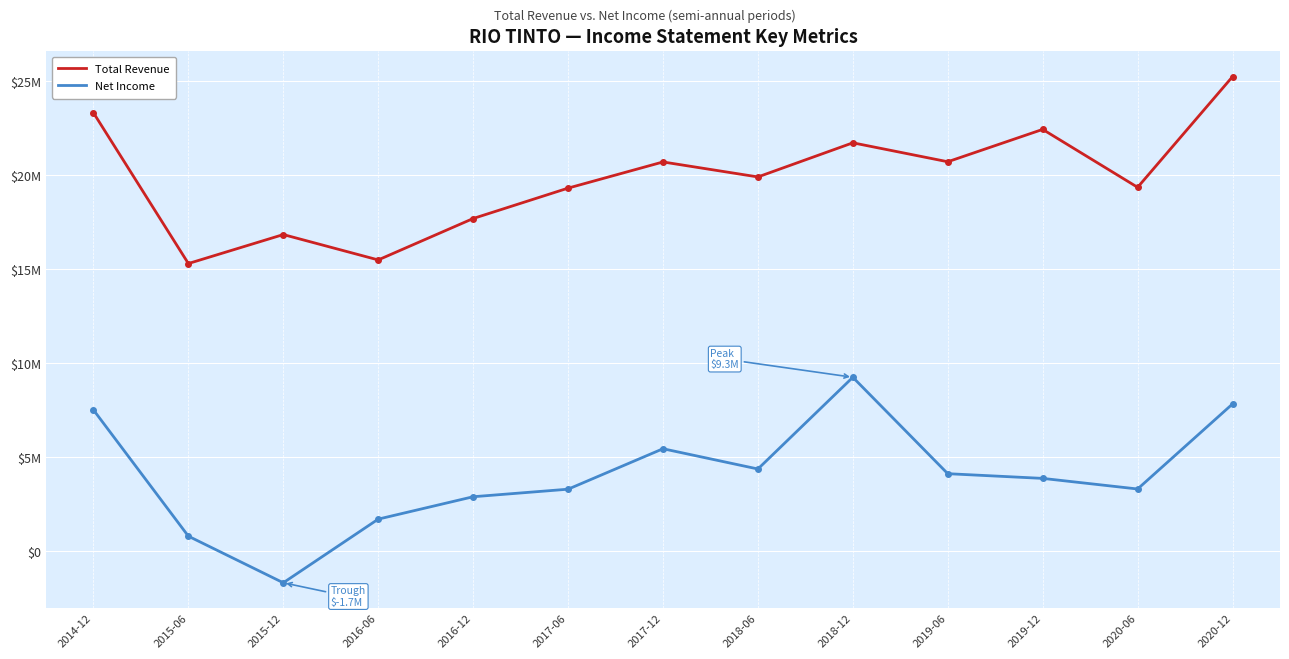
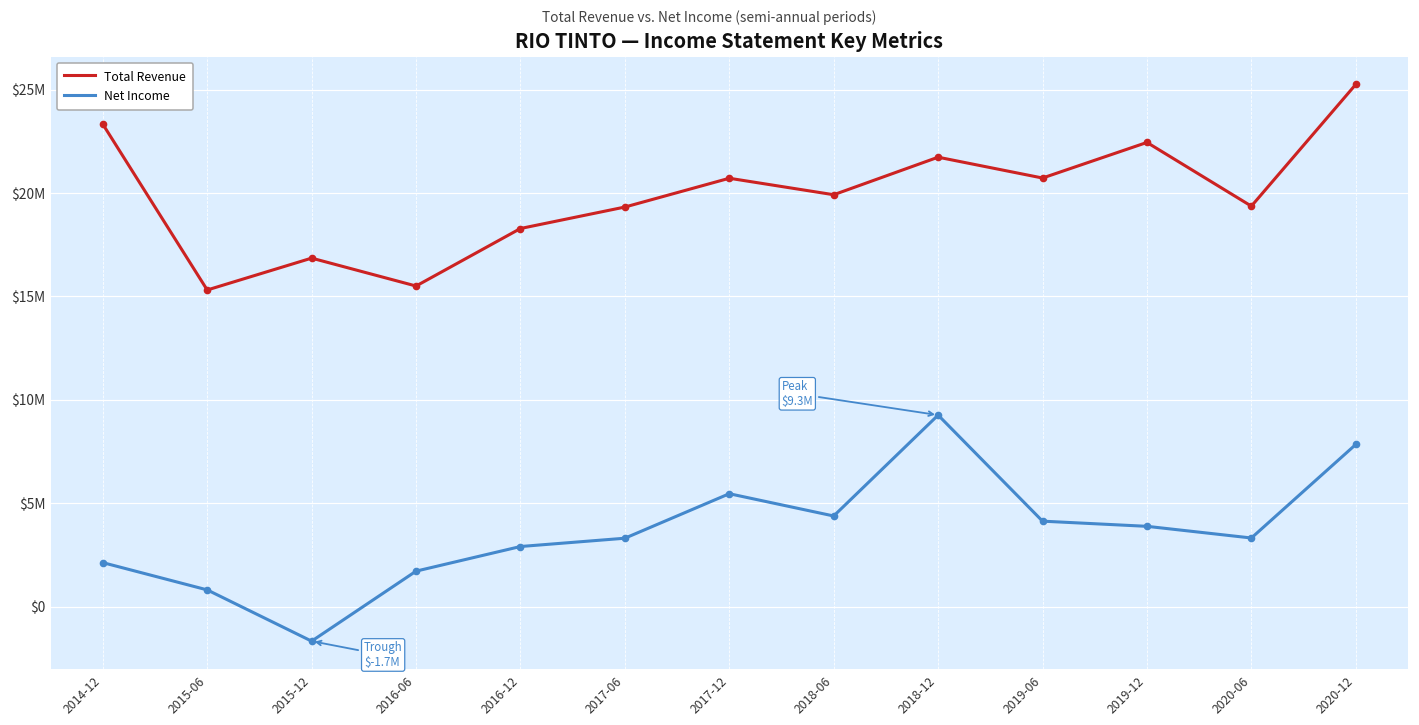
Net Income, 2014-12: $7500000 -> $2100000
Total Revenue, 2016-12: $17700000 -> $18300000
